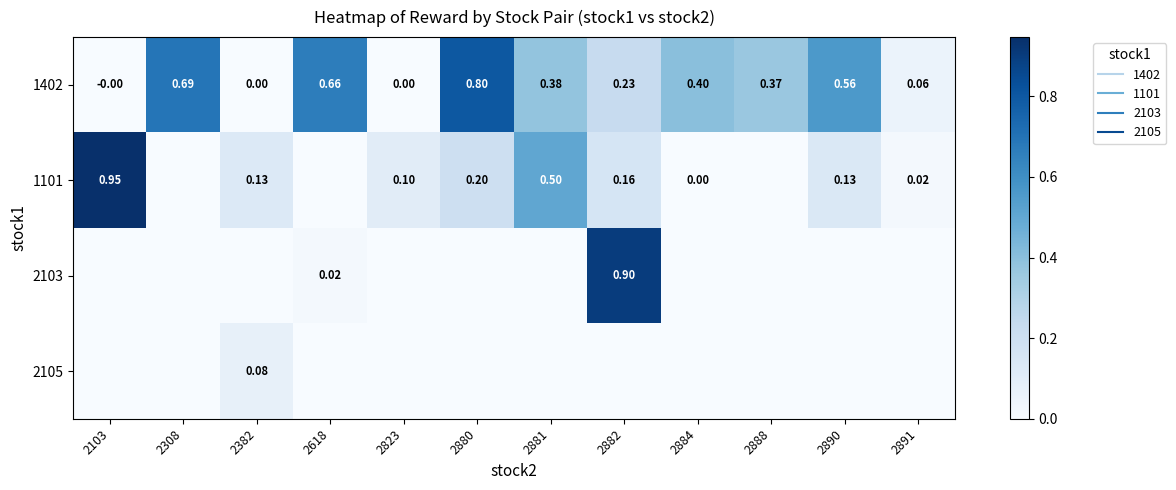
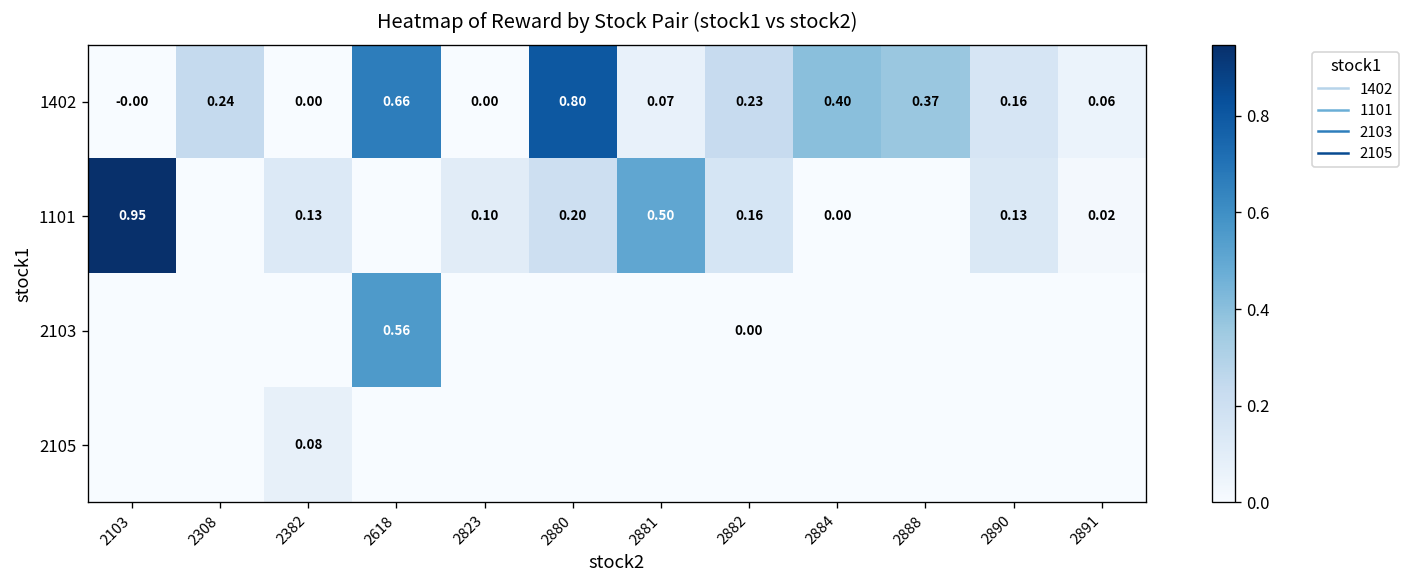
1402, 2308: 0.69 -> 0.24
1402, 2881: 0.38 -> 0.07
1402, 2890: 0.56 -> 0.16
2103, 2618: 0.02 -> 0.56
2103, 2882: 0.90 -> 0.00
